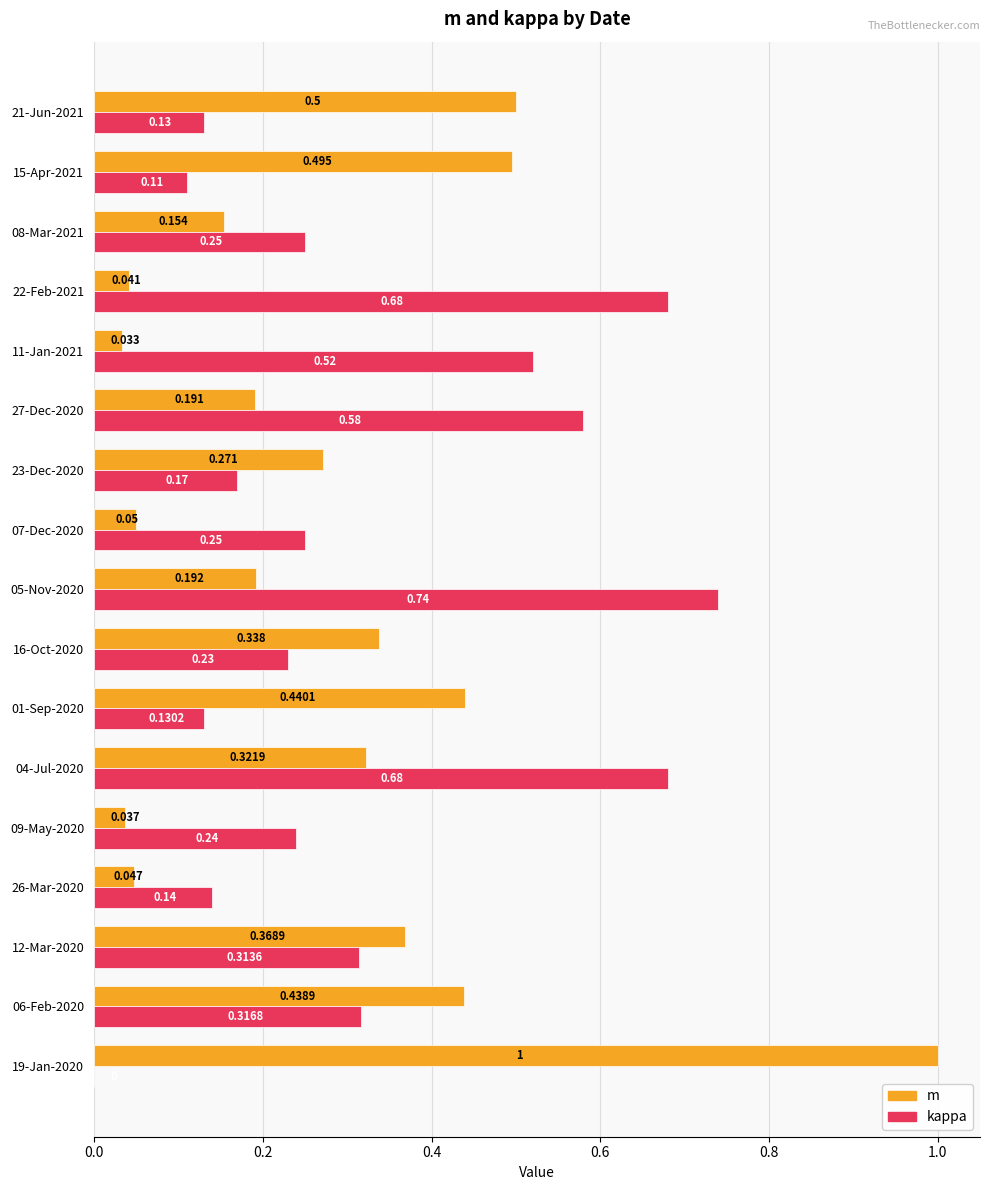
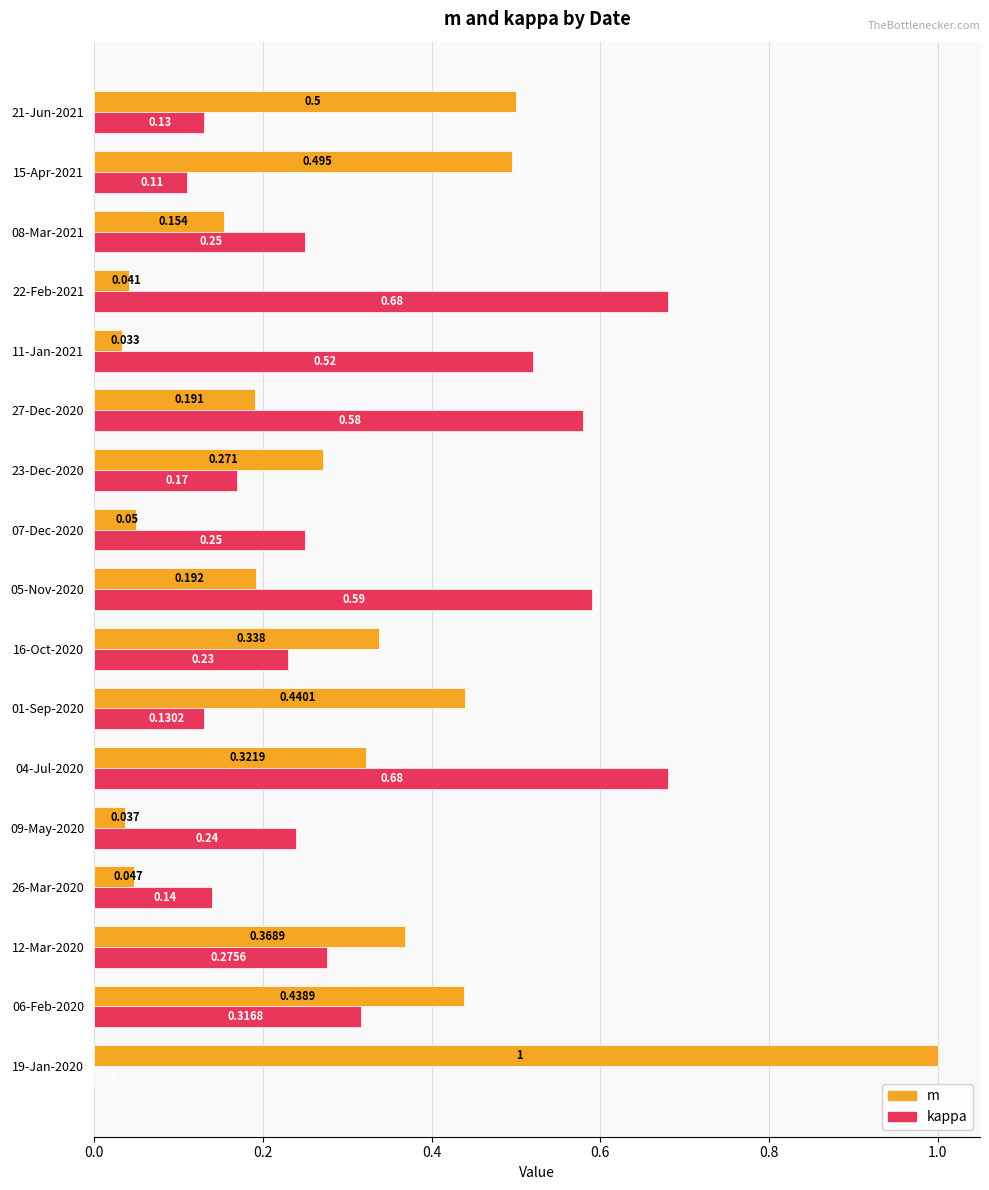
kappa, 05-Nov-2020: 0.74 -> 0.59
kappa, 12-Mar-2020: 0.3136 -> 0.2756
